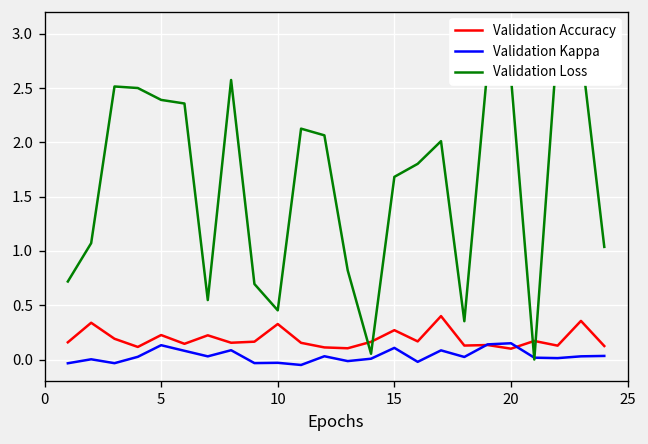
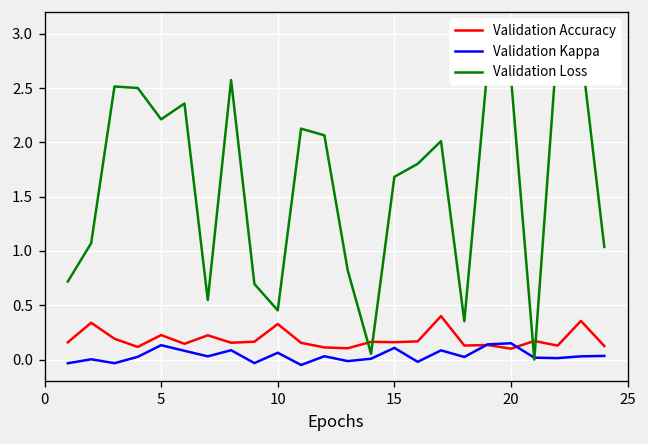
Validation Loss, 5: 2.4 -> 2.2
Validation Kappa, 10: 0.0 -> 0.1
Validation Accuracy, 15: 0.3 -> 0.2
